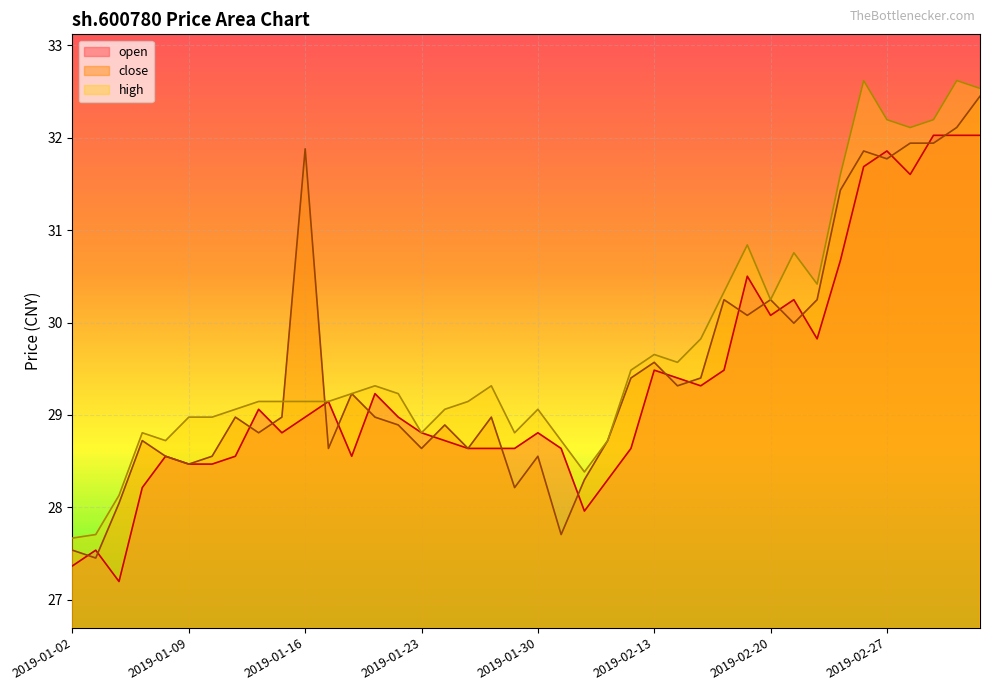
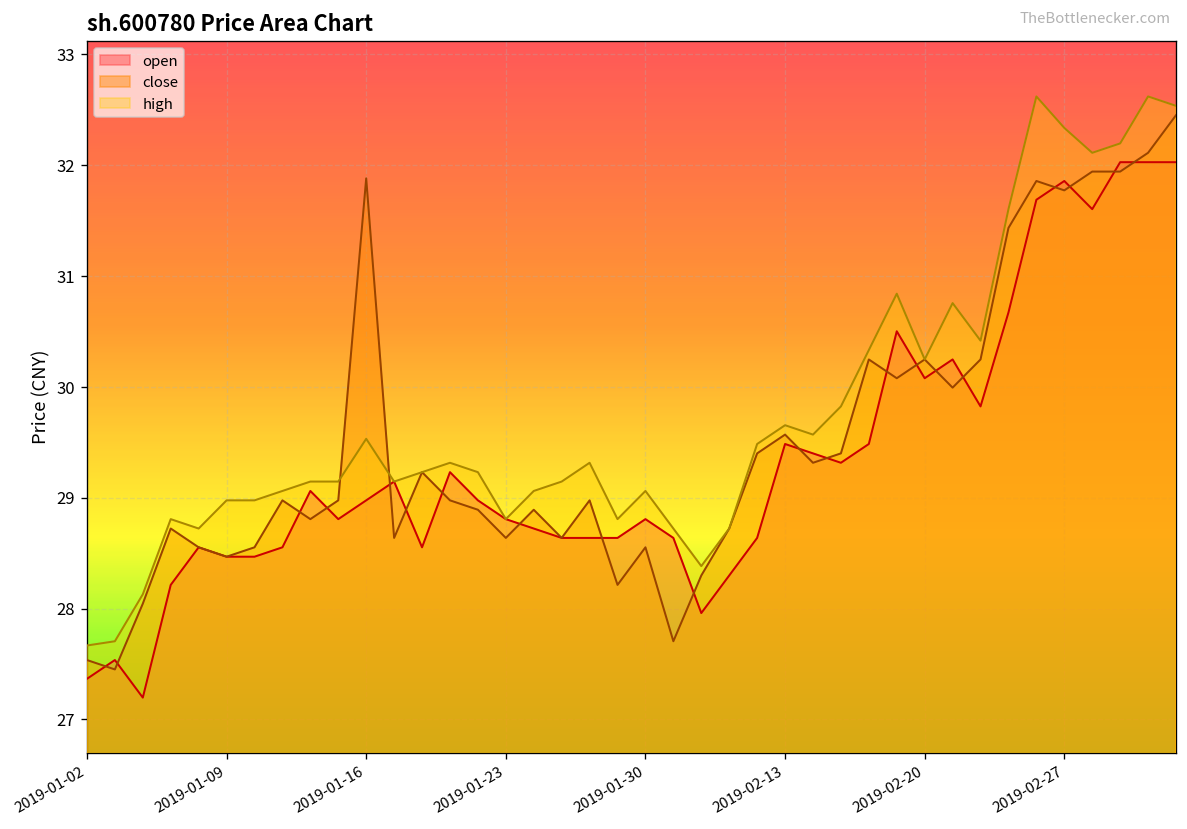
high, 2019-01-16: 29.1 -> 29.5
high, 2019-02-27: 32.2 -> 32.3
